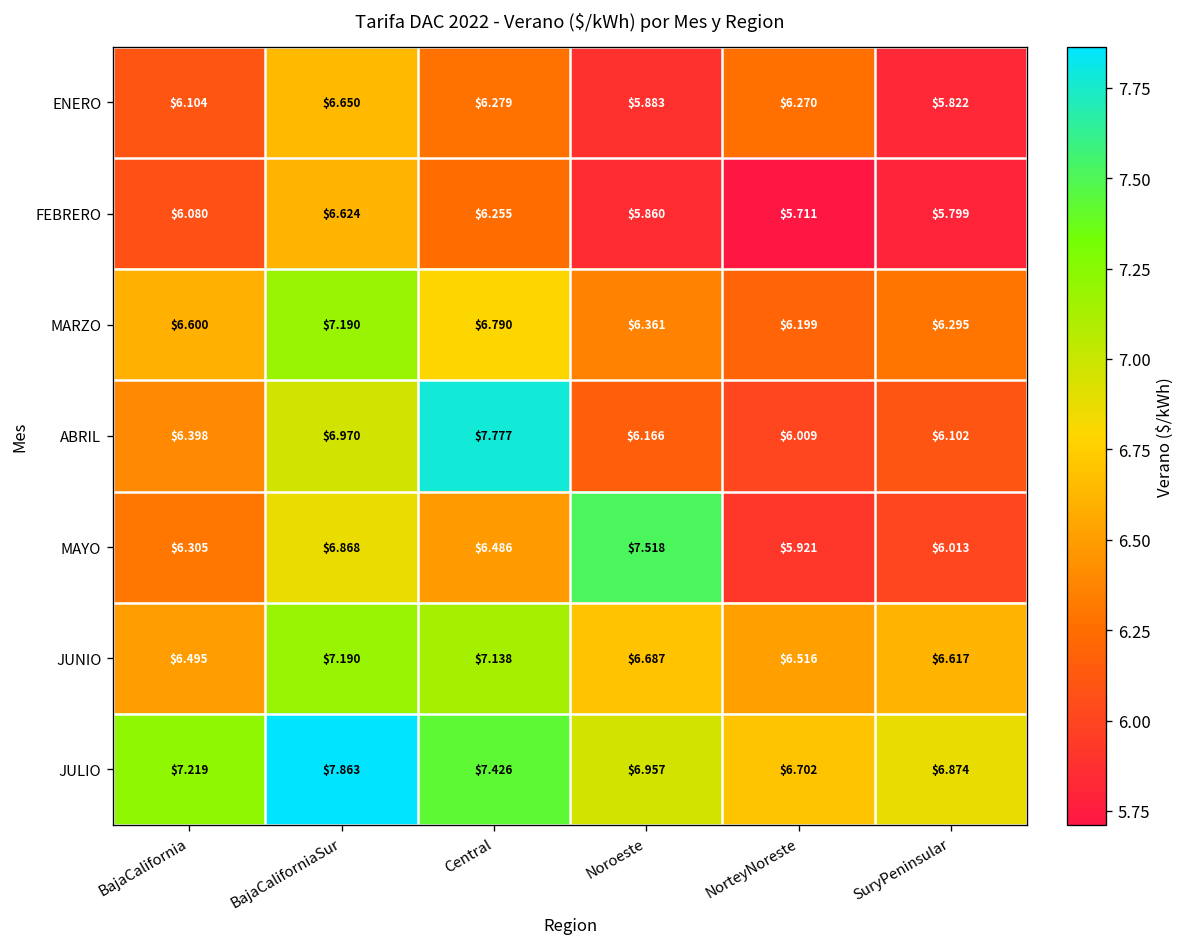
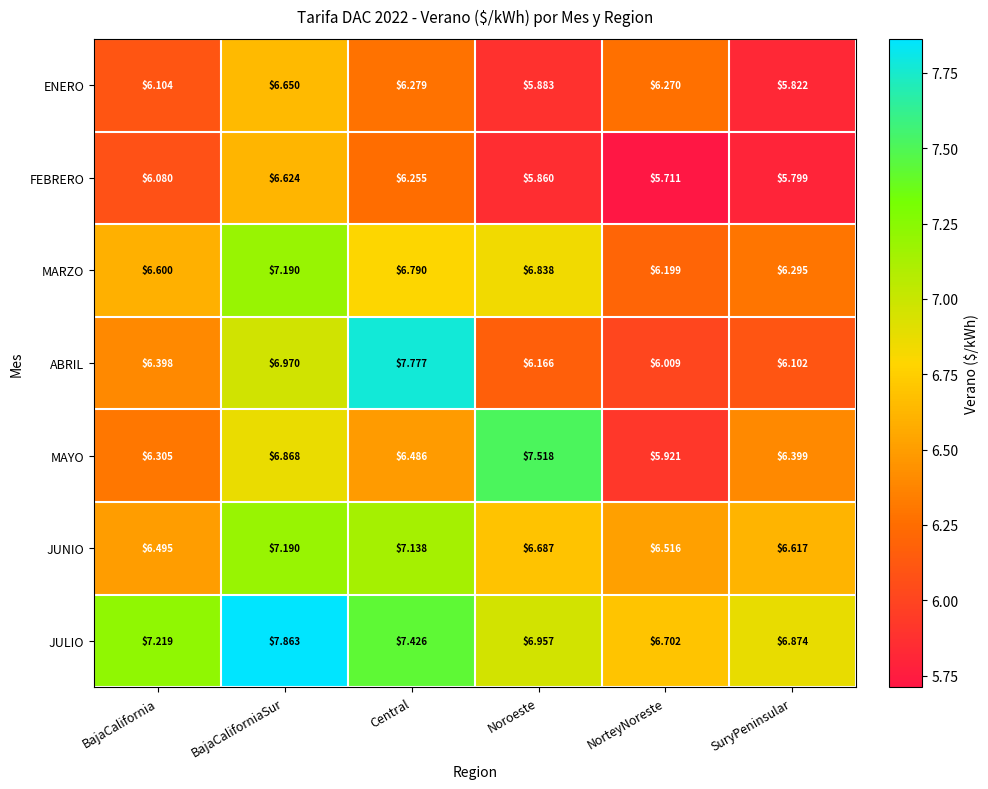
MARZO, Noroeste: $6.361 -> $6.838
MAYO, SuryPeninsular: $6.013 -> $6.399
